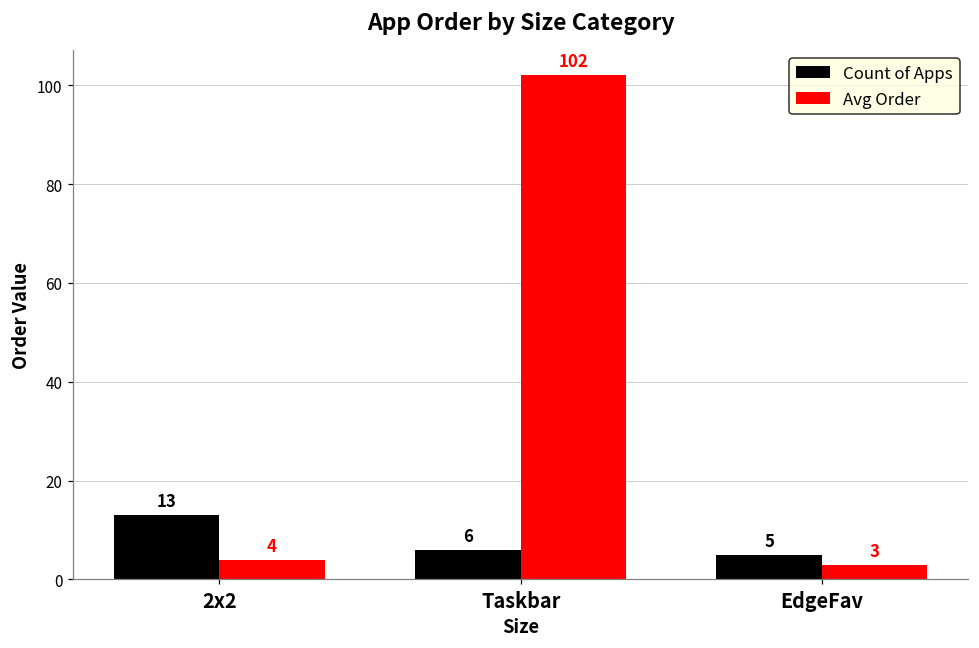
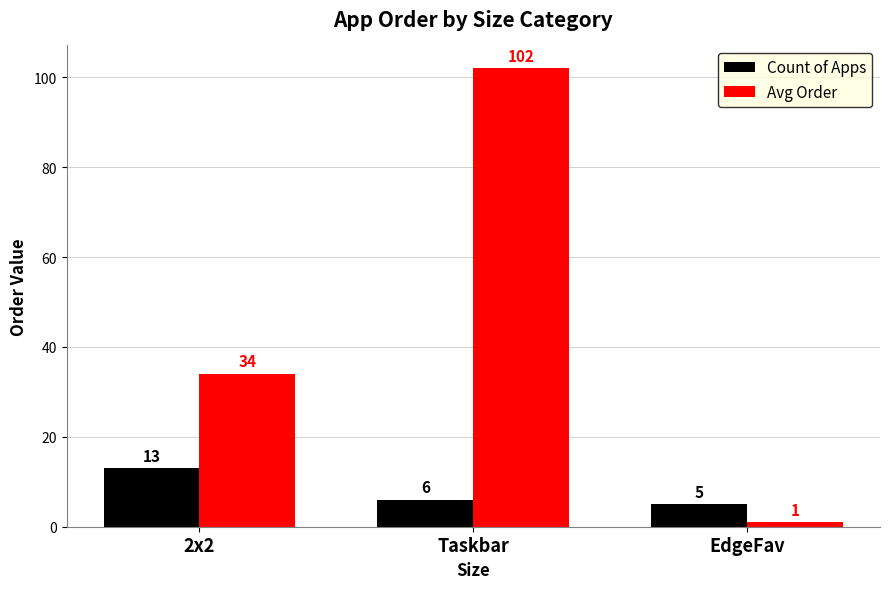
Avg Order, 2x2: 4 -> 34
Avg Order, EdgeFav: 3 -> 1
